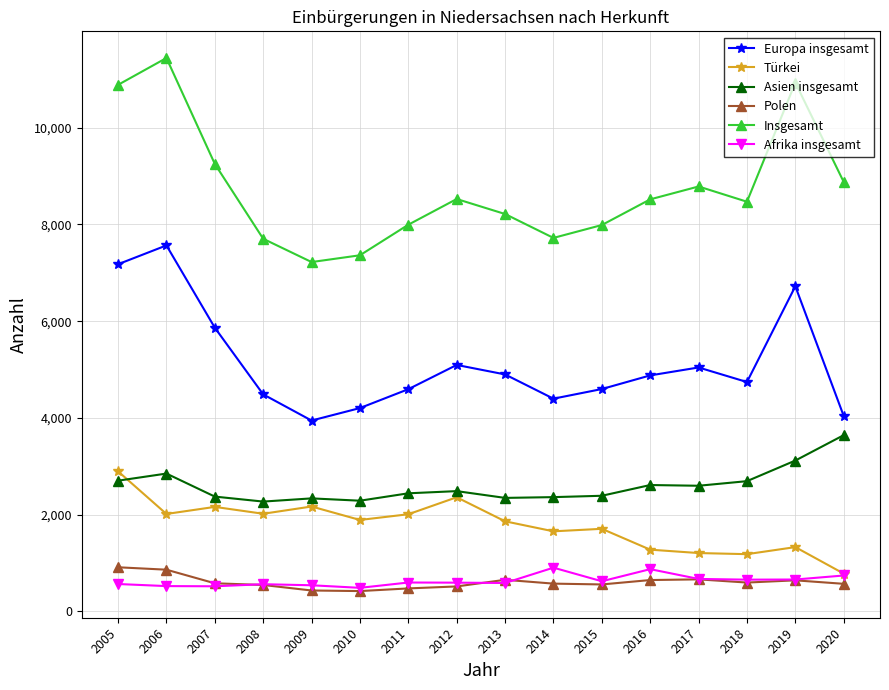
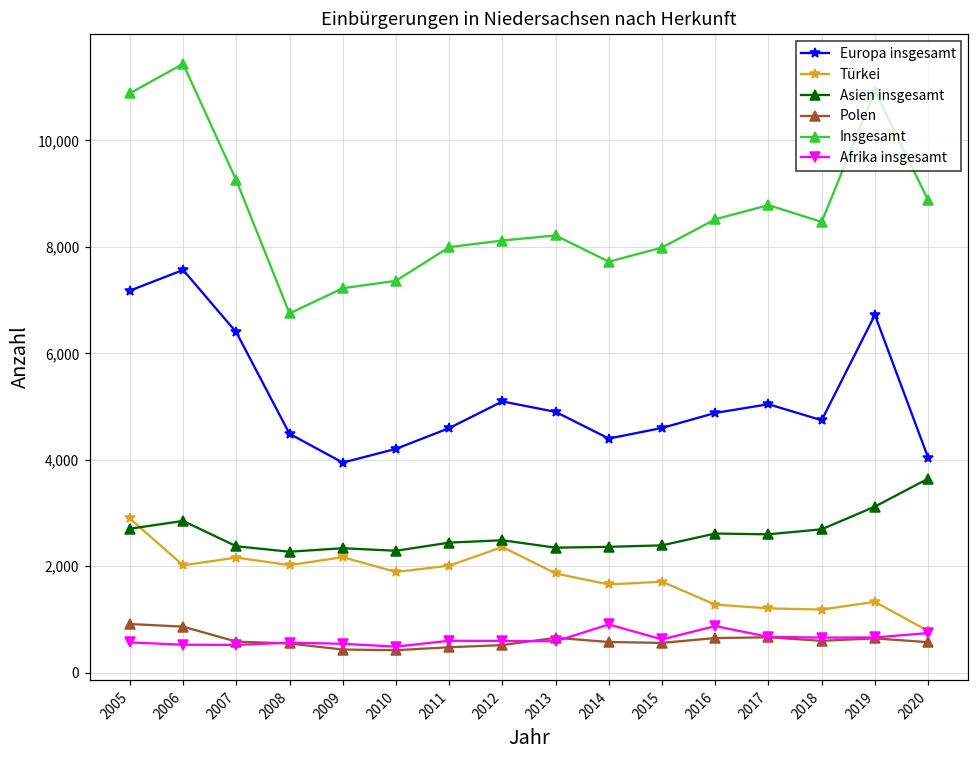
Europa insgesamt, 2007: 5,900 -> 6,400
Insgesamt, 2008: 7,700 -> 6,800
Insgesamt, 2012: 8,500 -> 8,100
